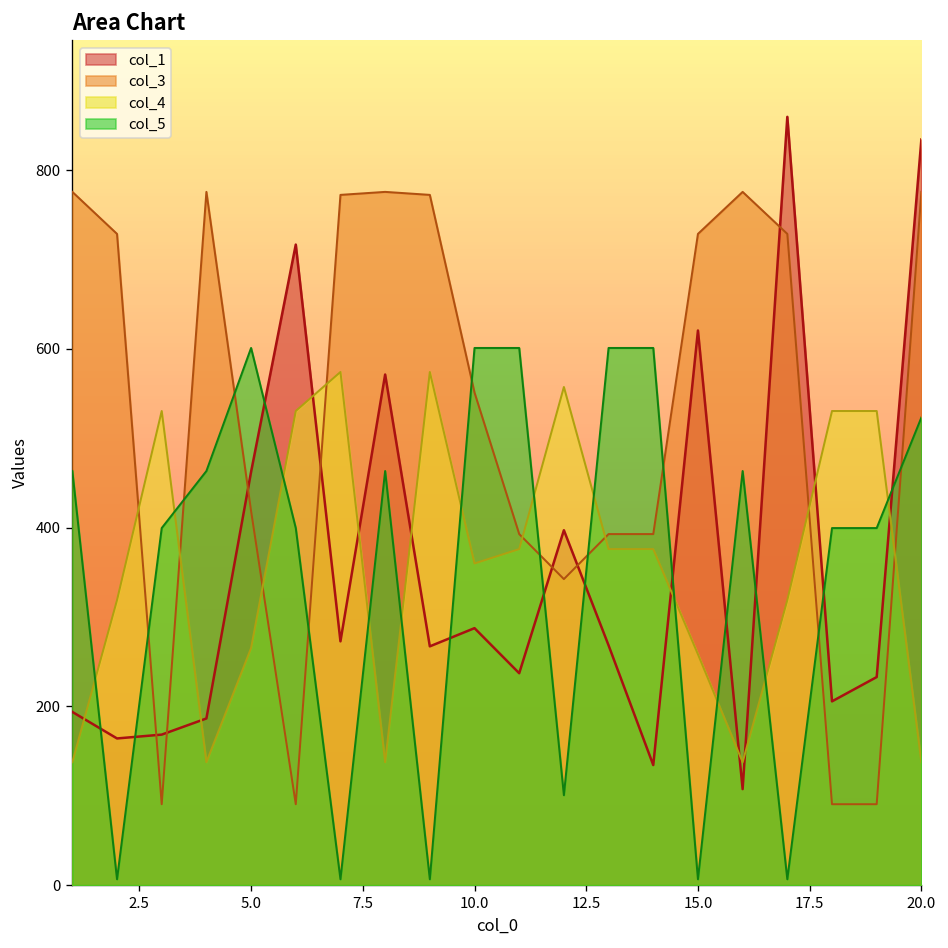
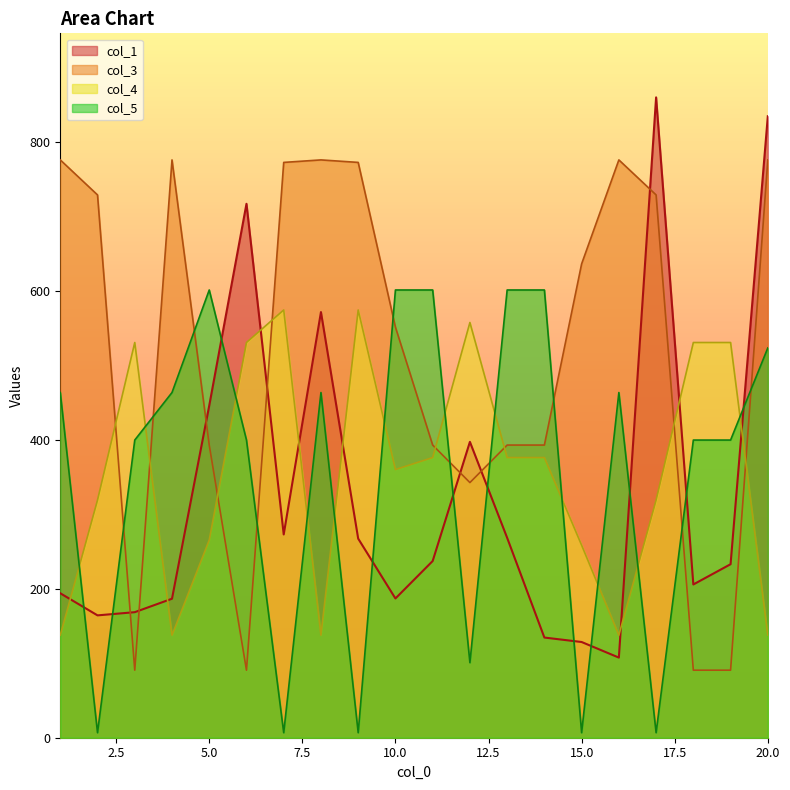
col_1, 5.0: 460 -> 450
col_3, 5.0: 420 -> 390
col_1, 10.0: 290 -> 190
col_1, 15.0: 620 -> 130
col_3, 15.0: 730 -> 640
